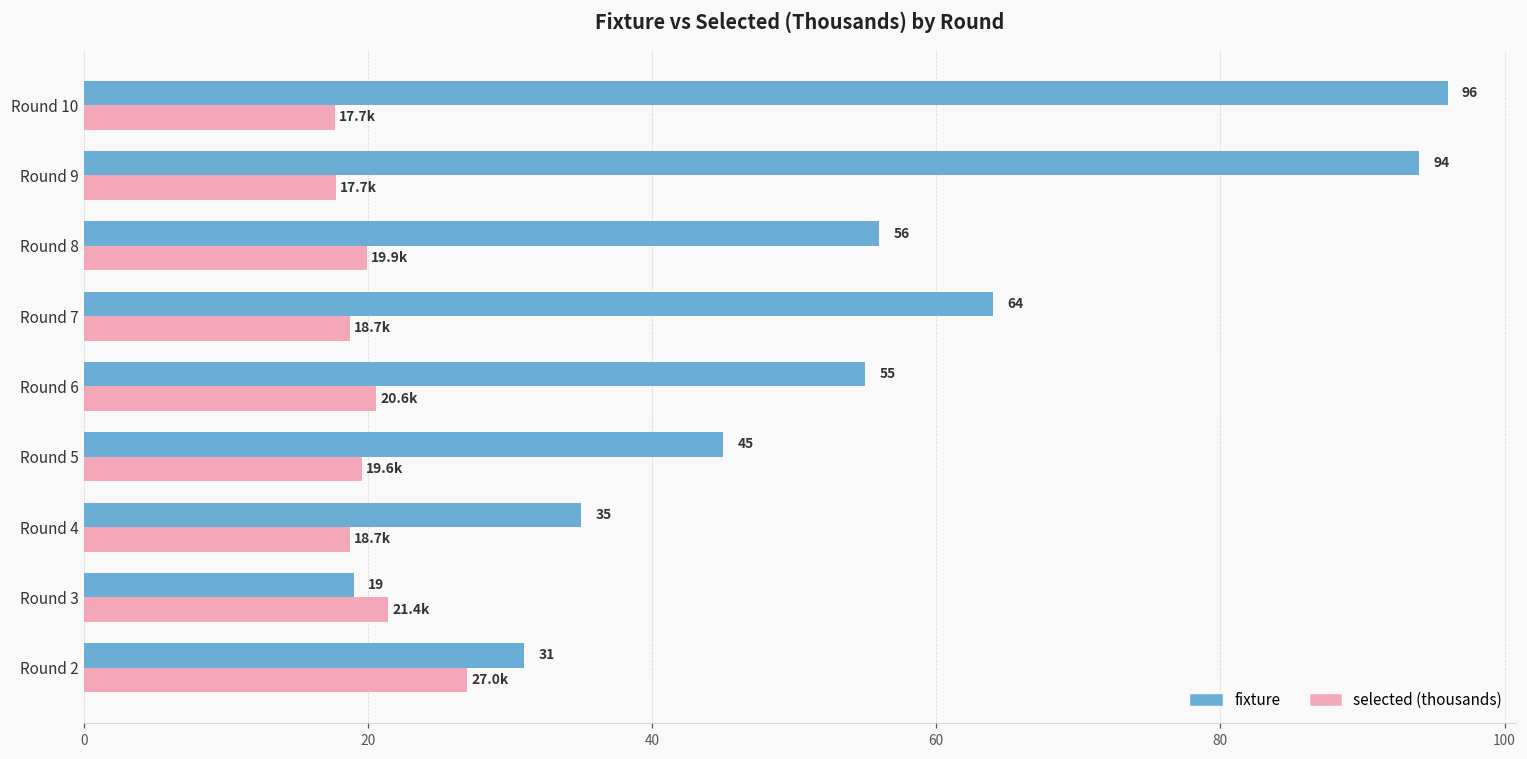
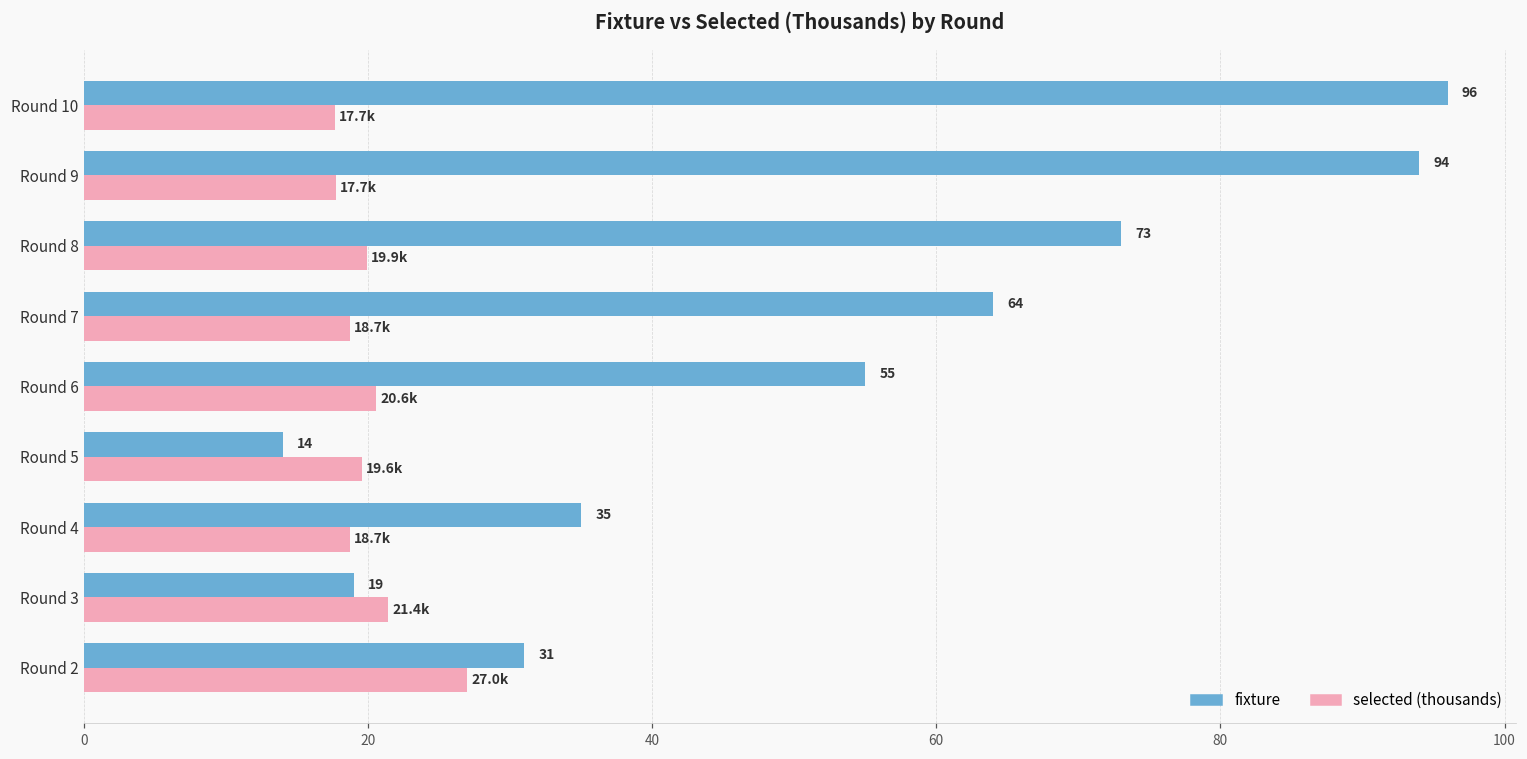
fixture, Round 8: 56 -> 73
fixture, Round 5: 45 -> 14
